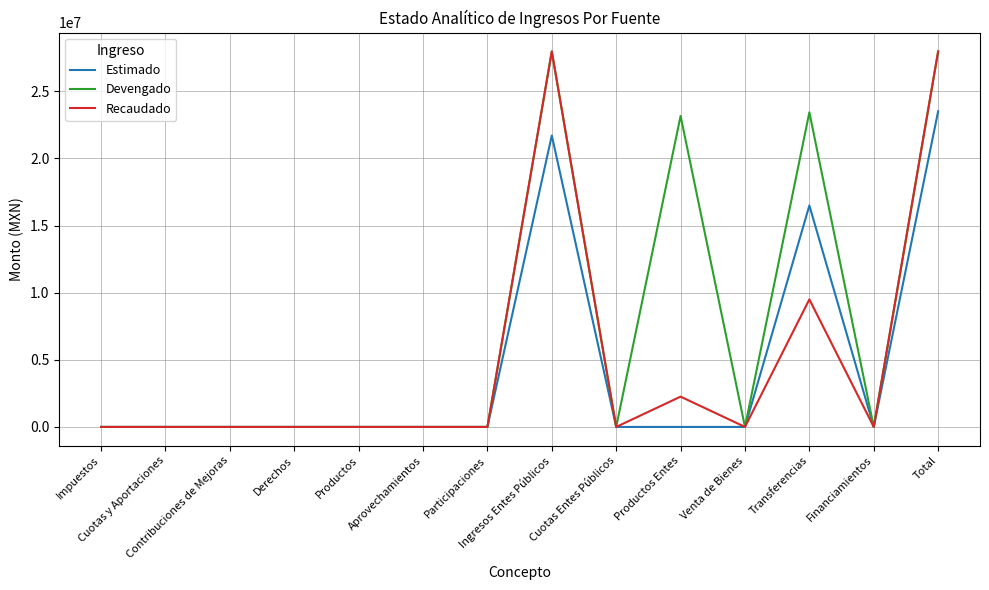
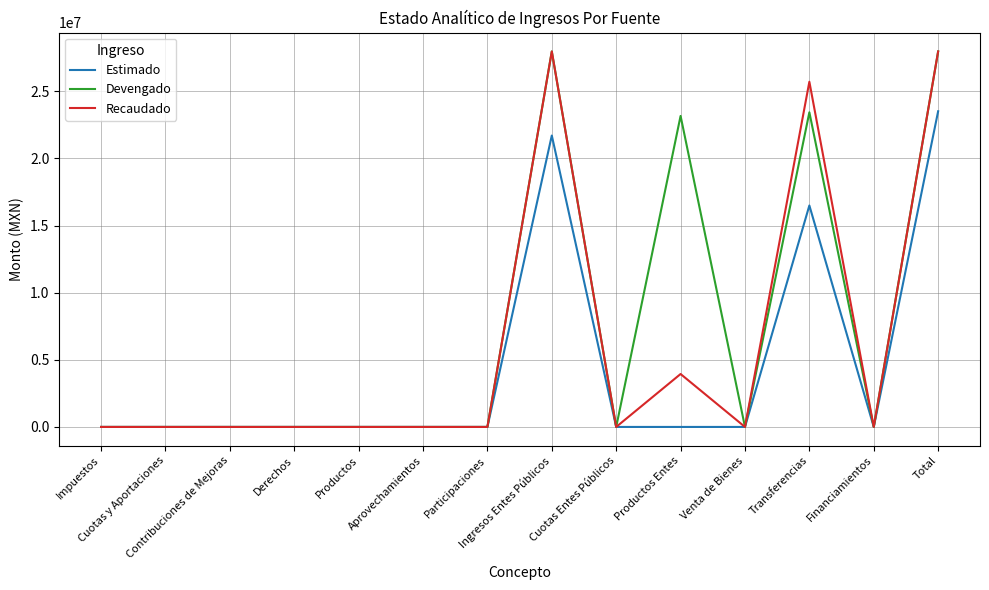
Recaudado, Productos Entes: 2300000 -> 3900000
Recaudado, Transferencias: 9500000 -> 25700000
